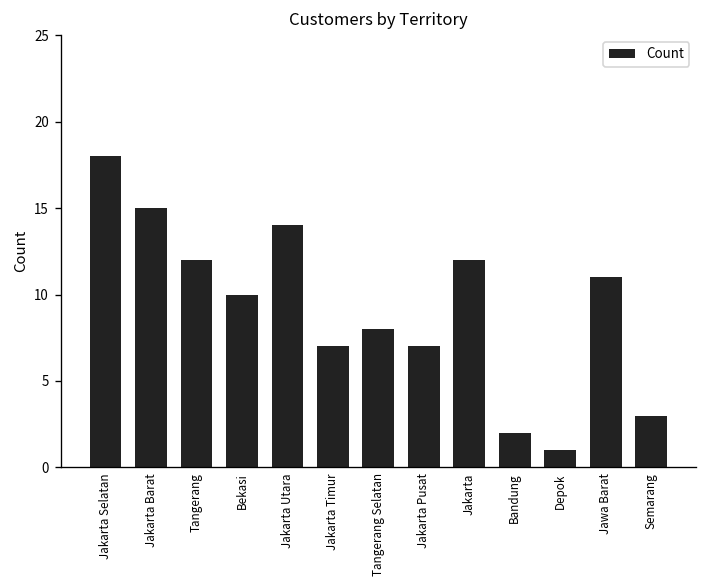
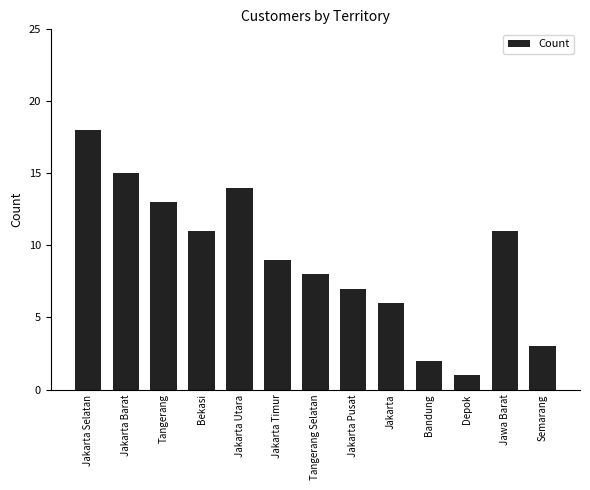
Tangerang: 12 -> 13
Bekasi: 10 -> 11
Jakarta Timur: 7 -> 9
Jakarta: 12 -> 6
